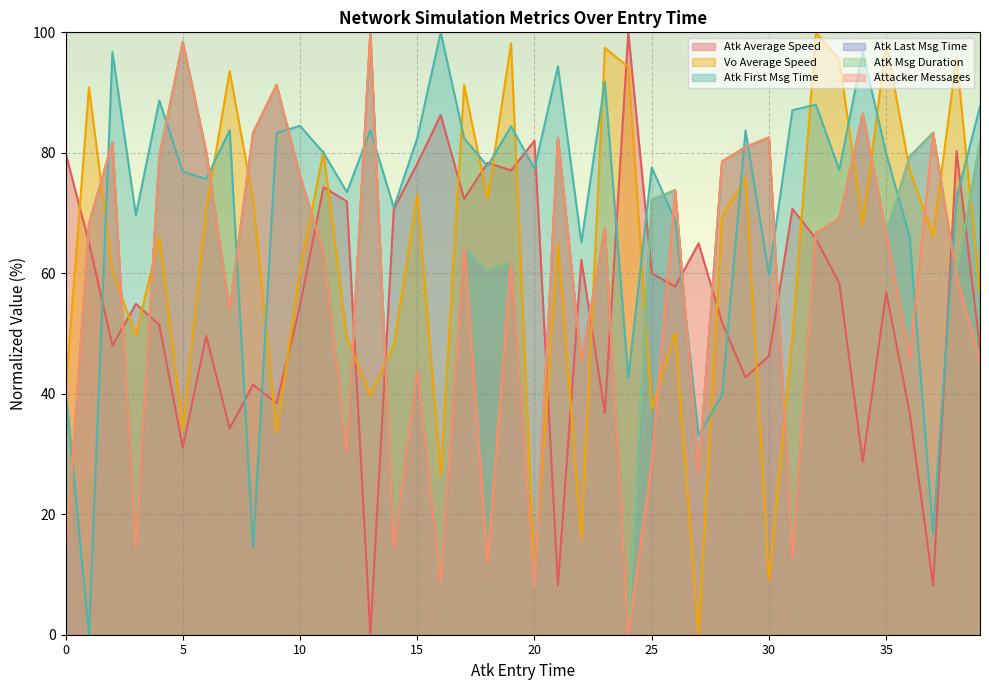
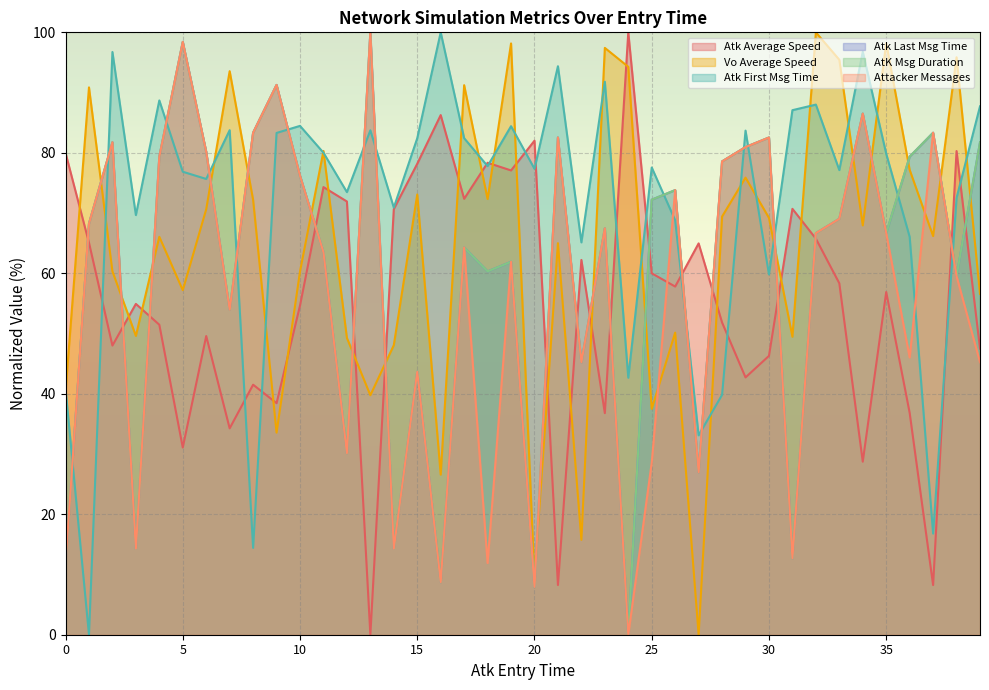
Vo Average Speed, 5: 34 -> 57
Vo Average Speed, 30: 9 -> 69
